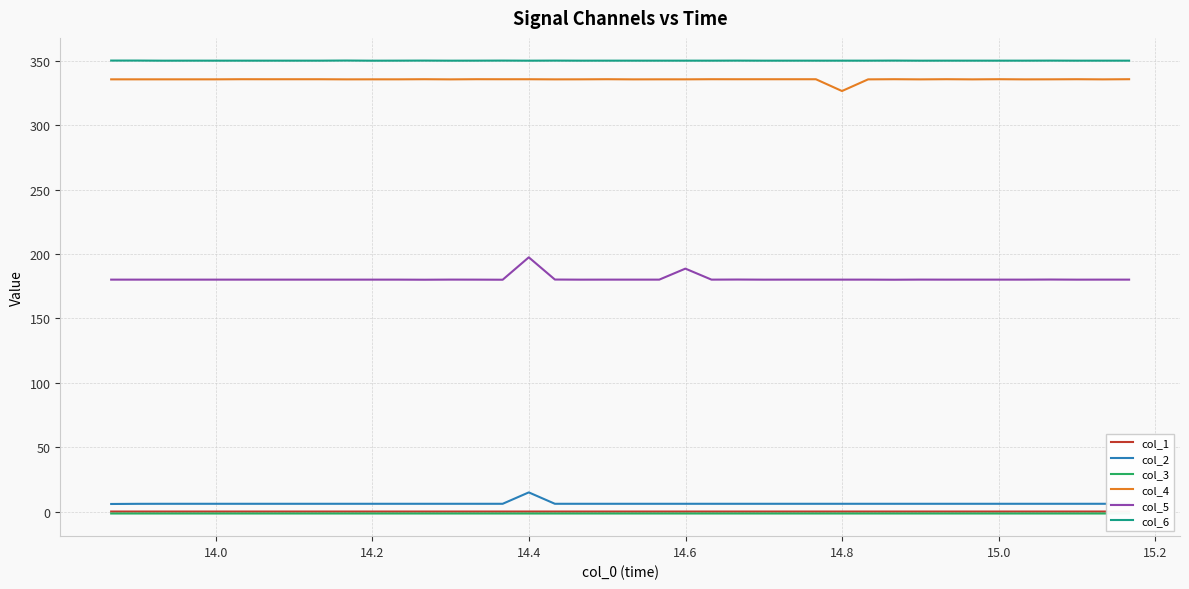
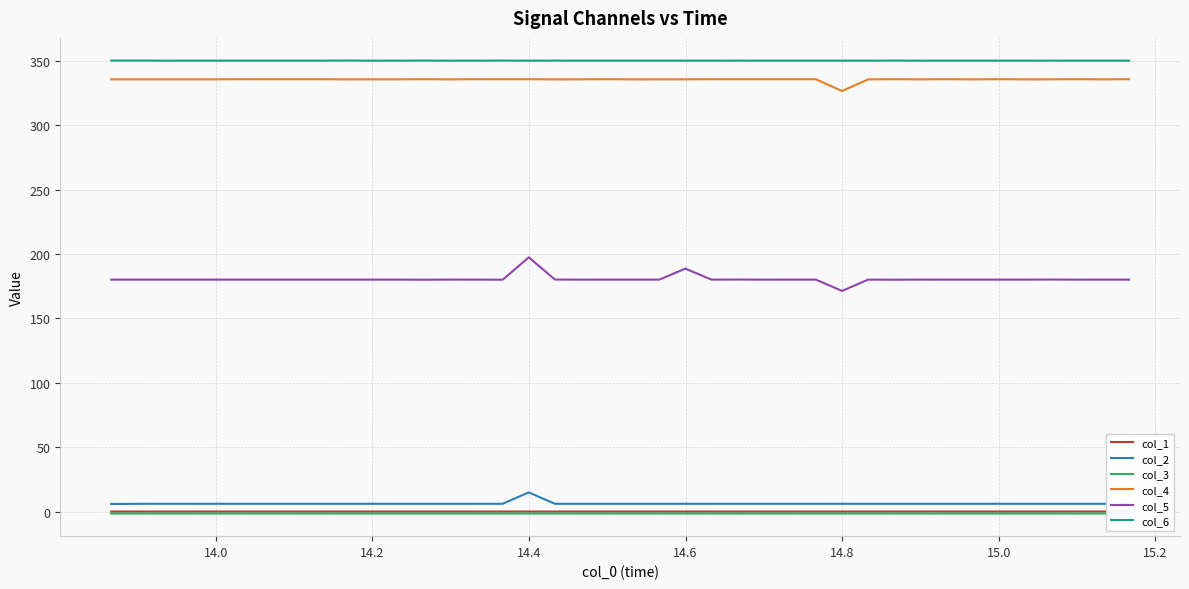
col_5, 14.8: 180 -> 171
